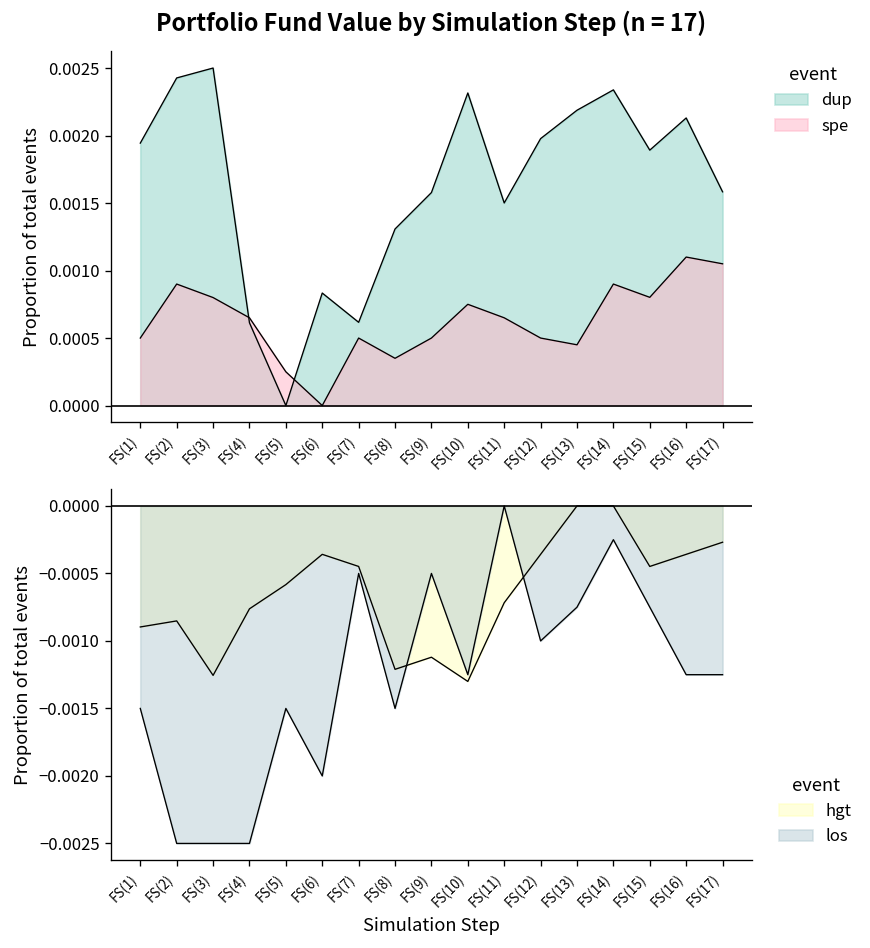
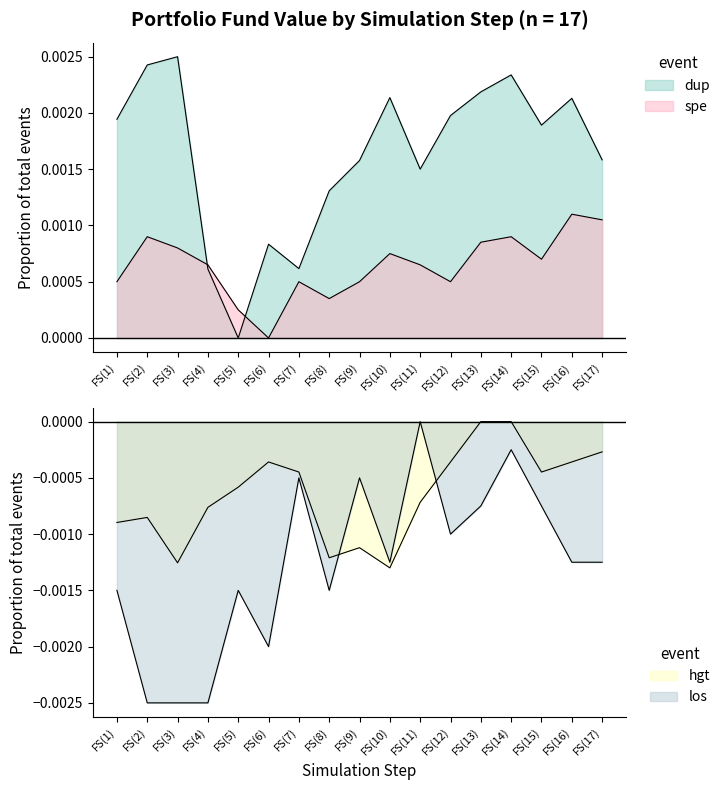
Portfolio Fund Value by Simulation Step (n = 17), dup, FS(10): 0.00232 -> 0.00214
Portfolio Fund Value by Simulation Step (n = 17), spe, FS(13): 0.00045 -> 0.00085
Portfolio Fund Value by Simulation Step (n = 17), spe, FS(15): 0.00080 -> 0.00070
